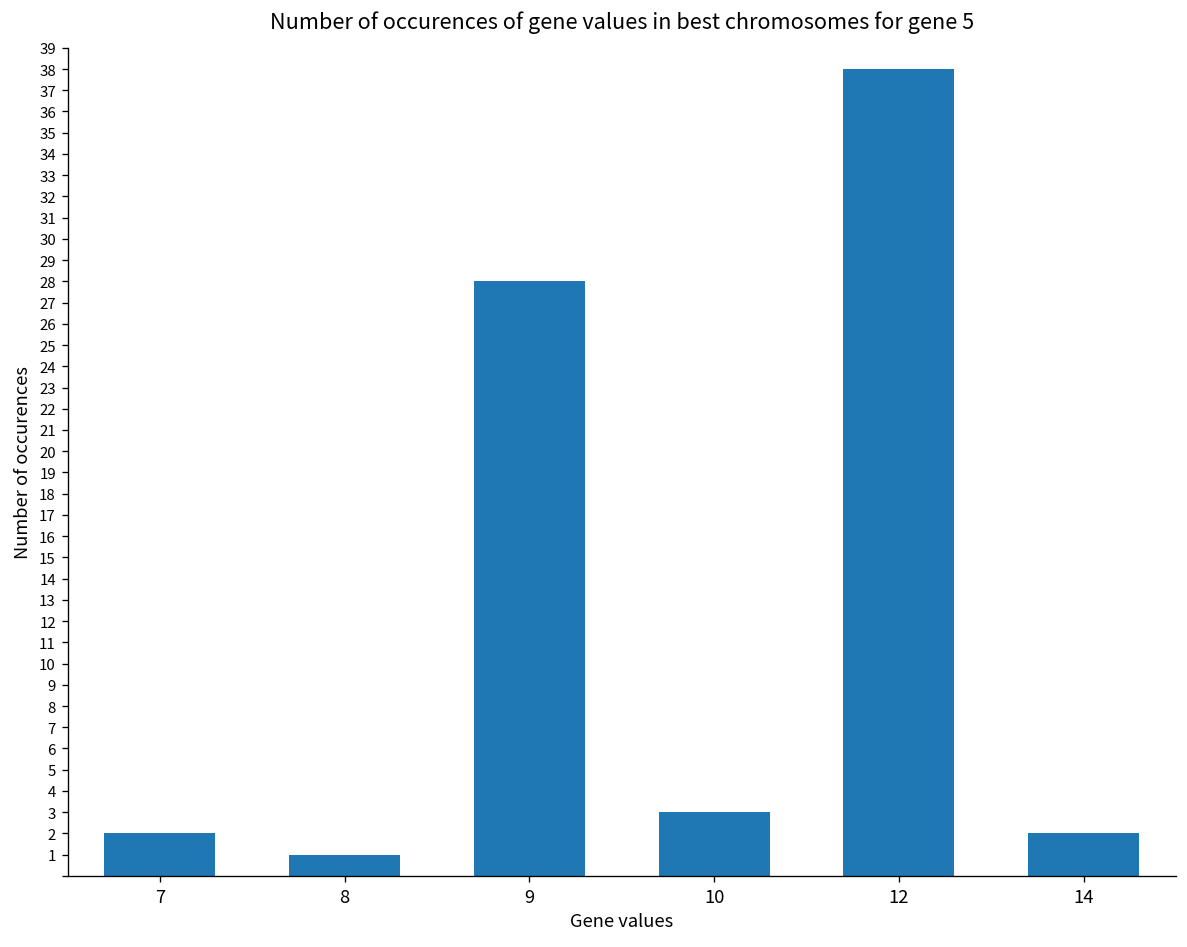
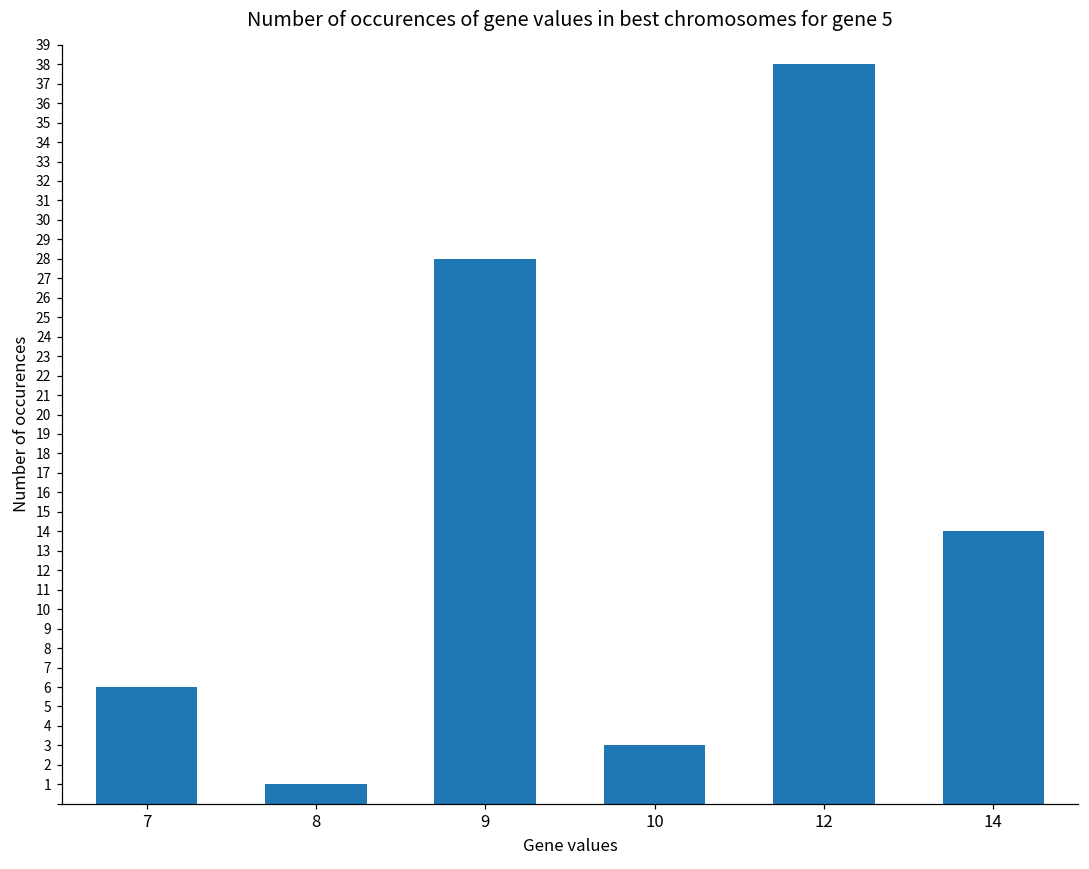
7: 2 -> 6
14: 2 -> 14
